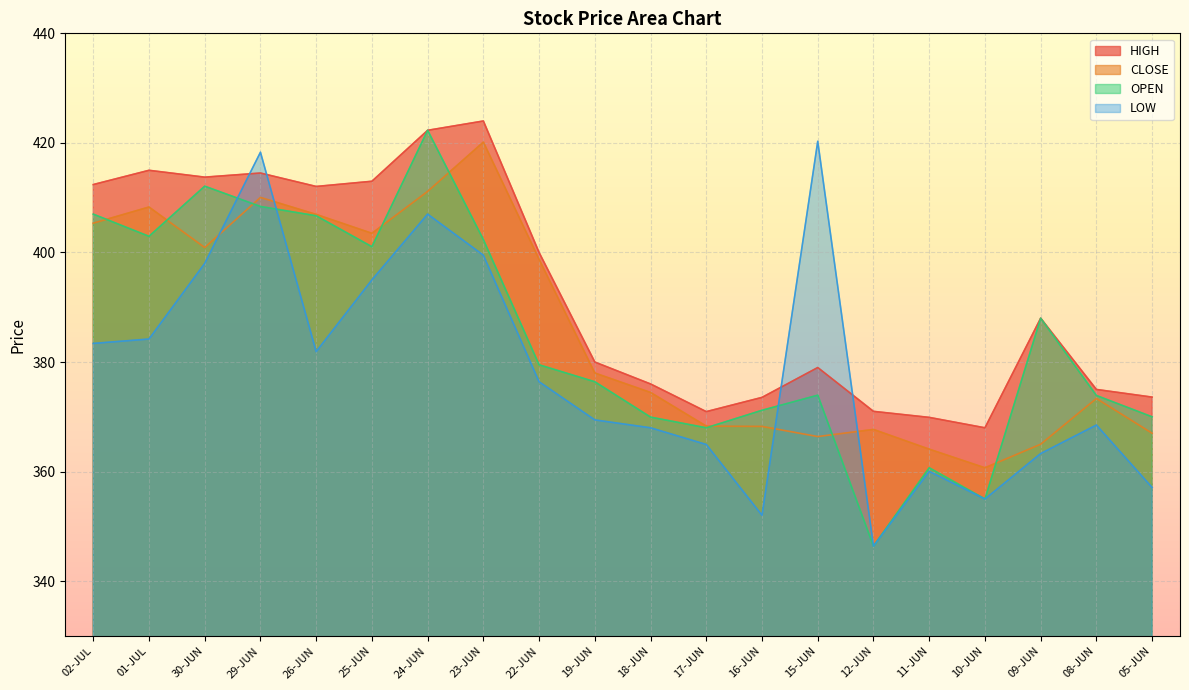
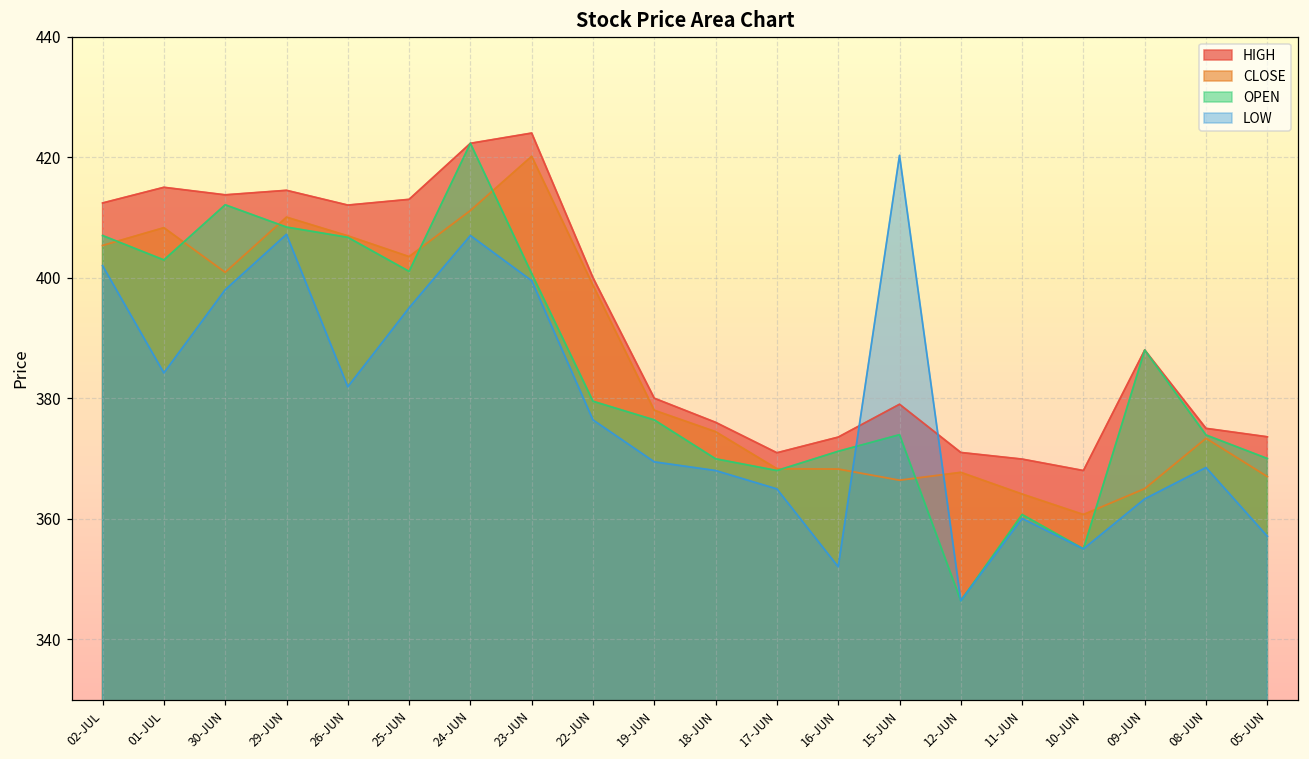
LOW, 02-JUL: 383 -> 402
LOW, 29-JUN: 418 -> 407
OPEN, 23-JUN: 402 -> 401
